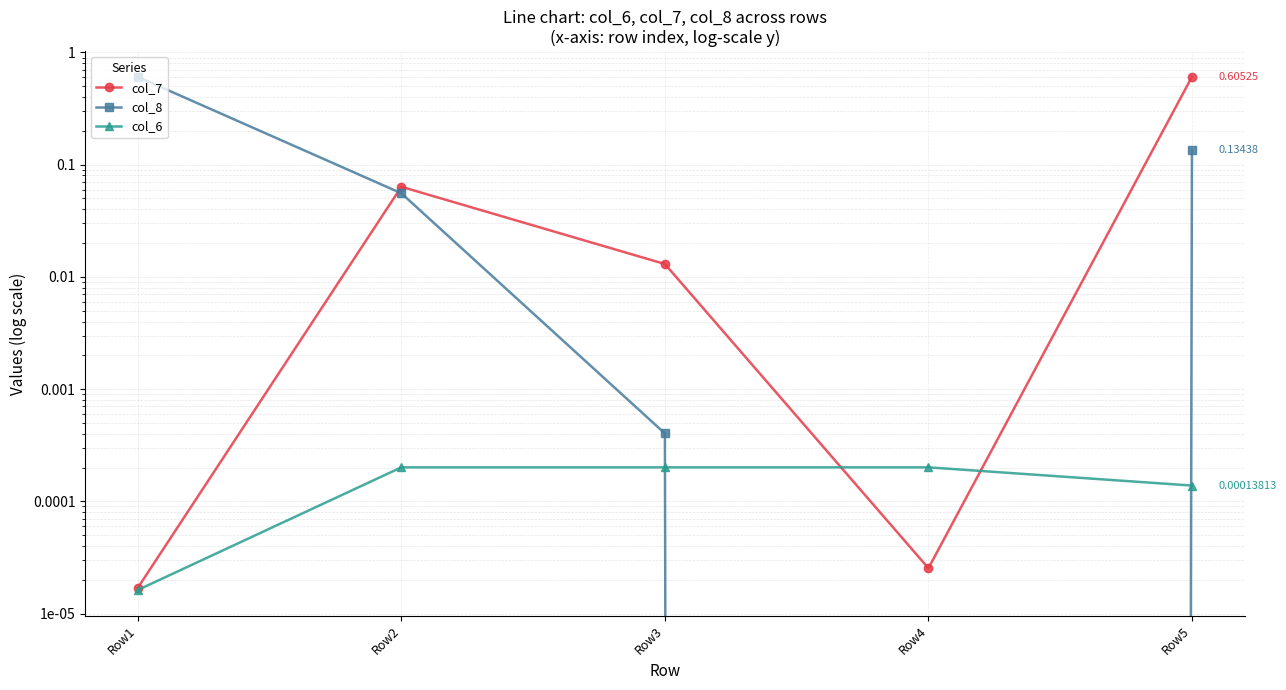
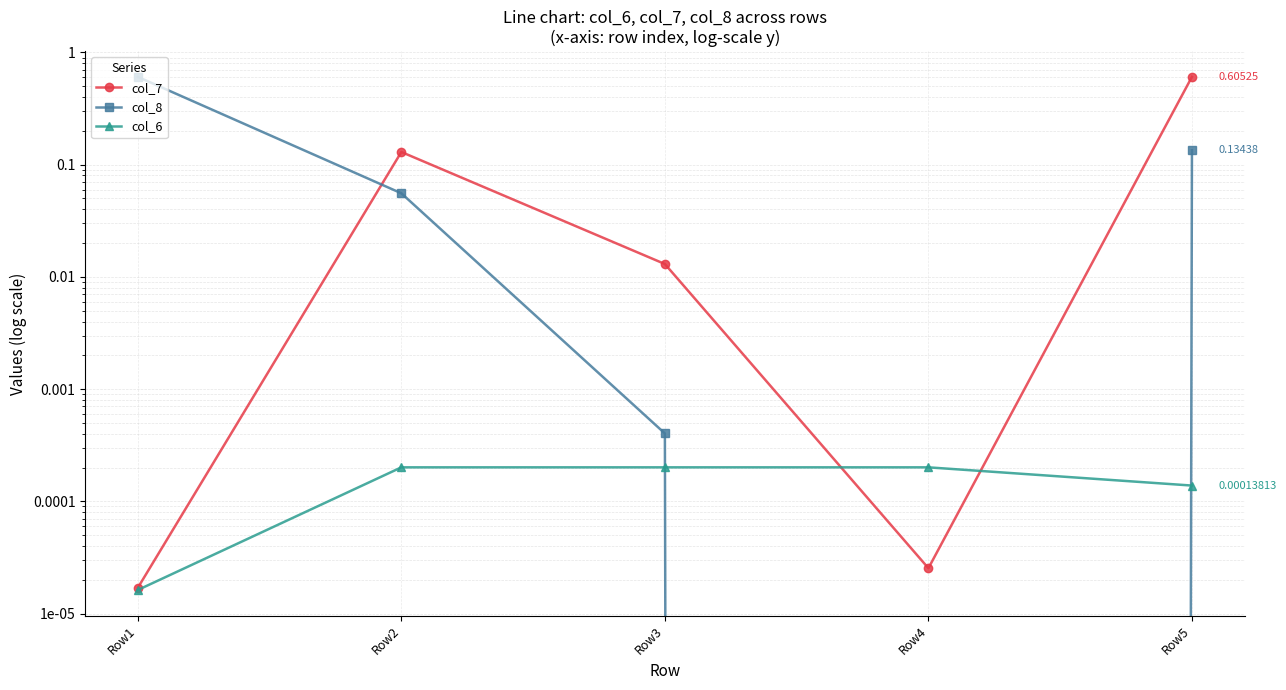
col_7, Row2: 0.06 -> 0.13
